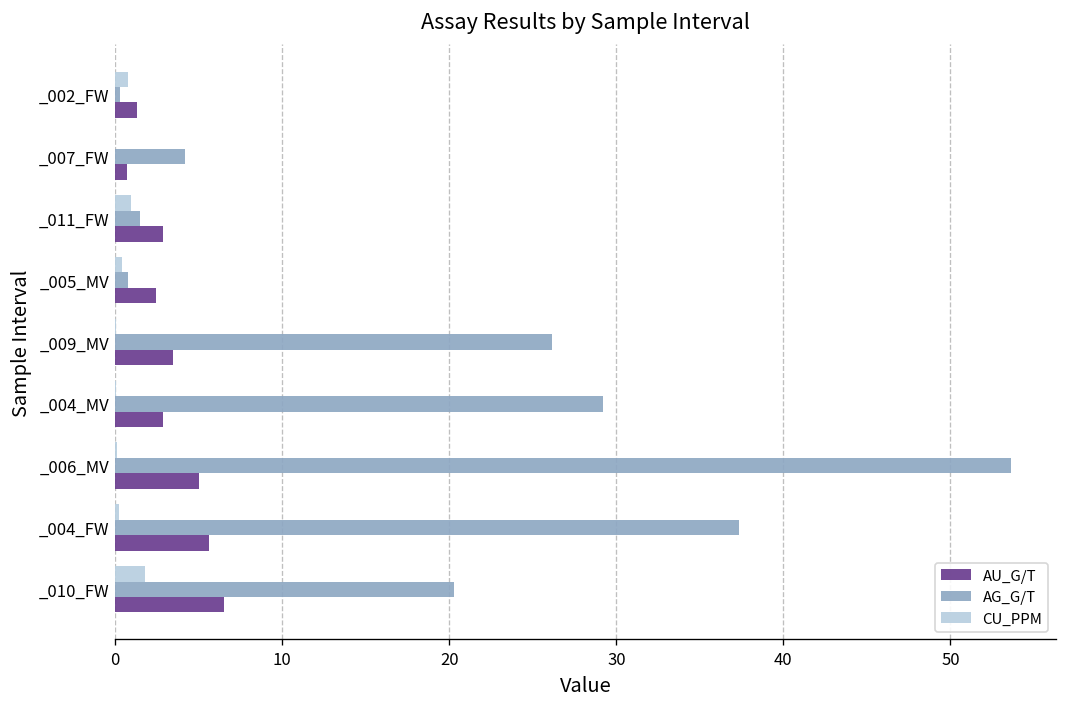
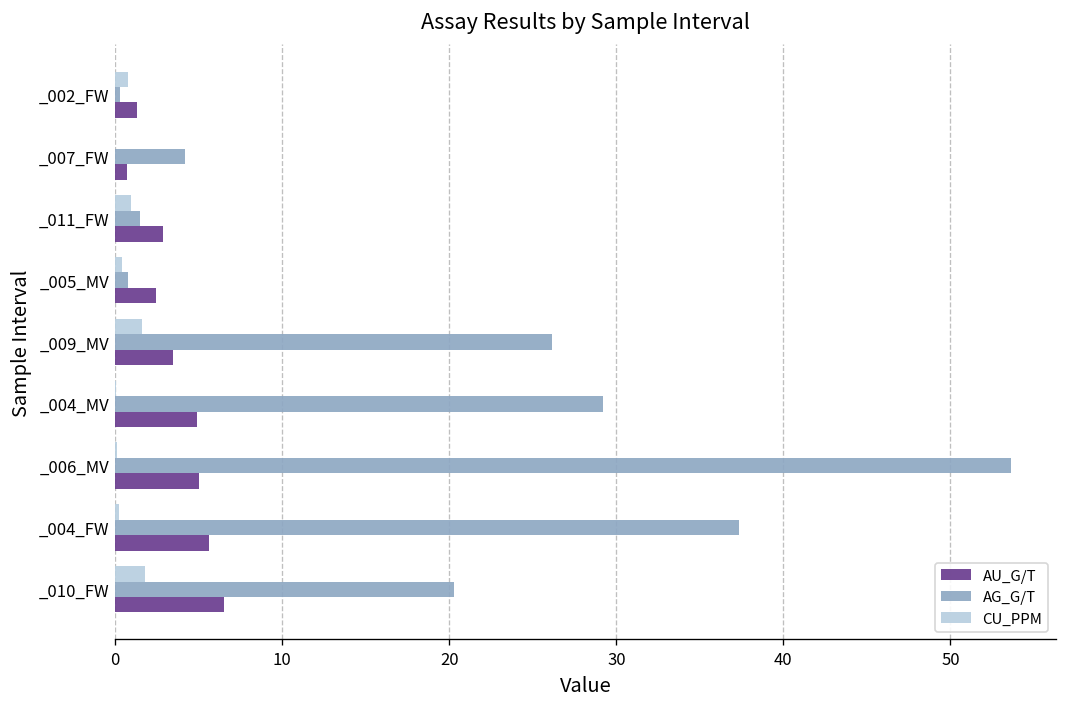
CU_PPM, _009_MV: 0.0 -> 1.6
AU_G/T, _004_MV: 2.8 -> 4.9
